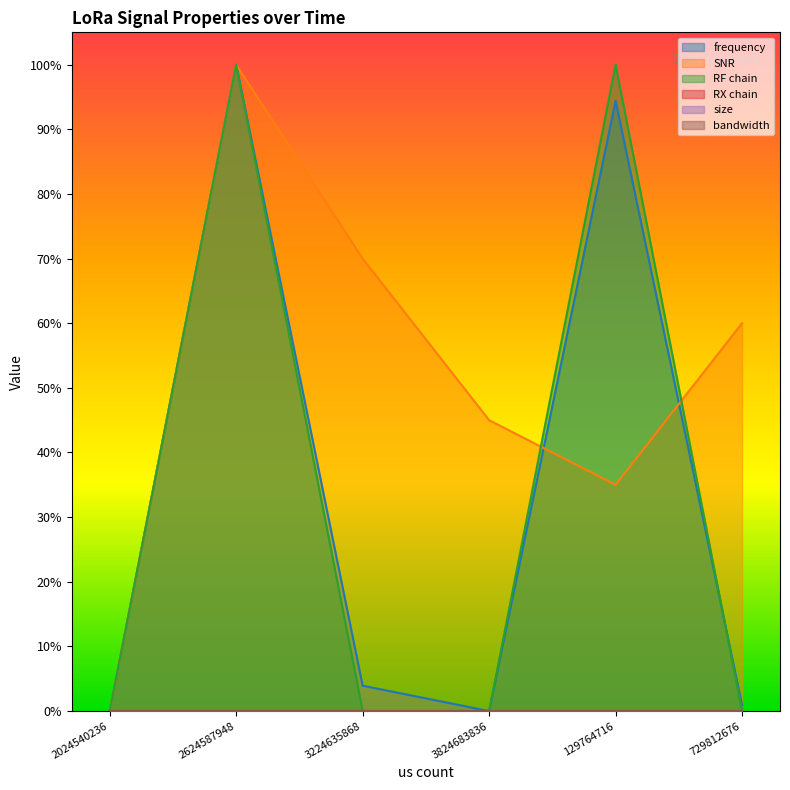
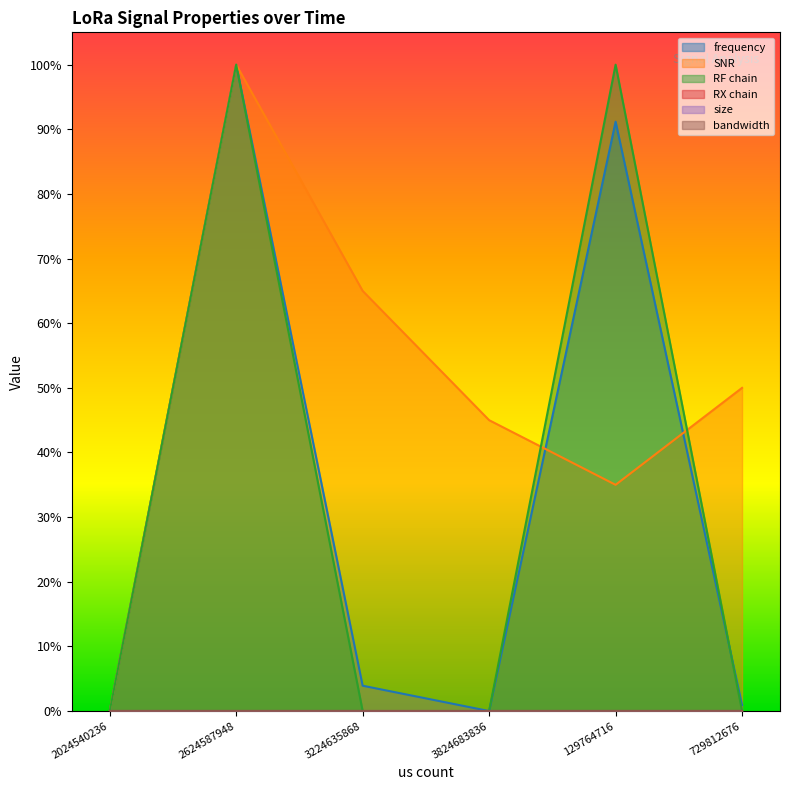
SNR, 3224635868: 70% -> 65%
frequency, 129764716: 94% -> 91%
SNR, 729812676: 60% -> 50%
